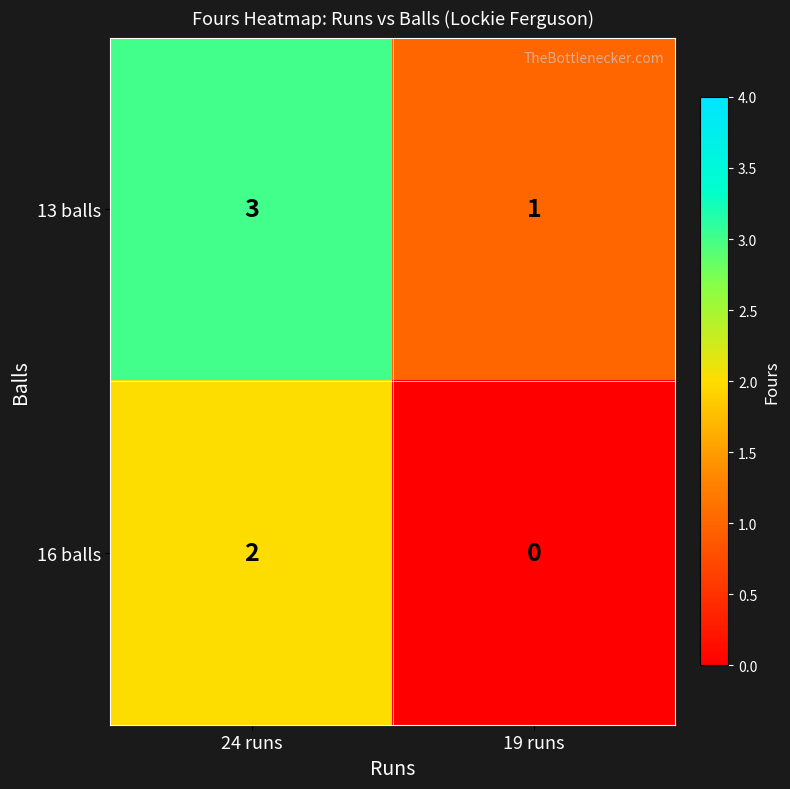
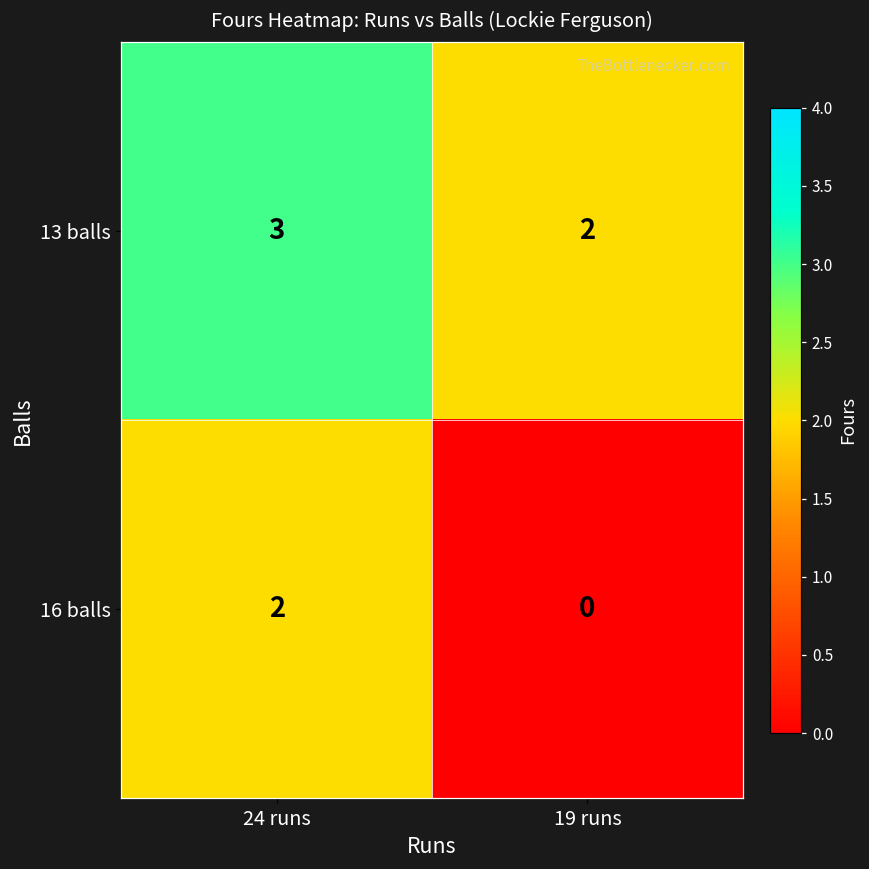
13 balls, 19 runs: 1 -> 2
